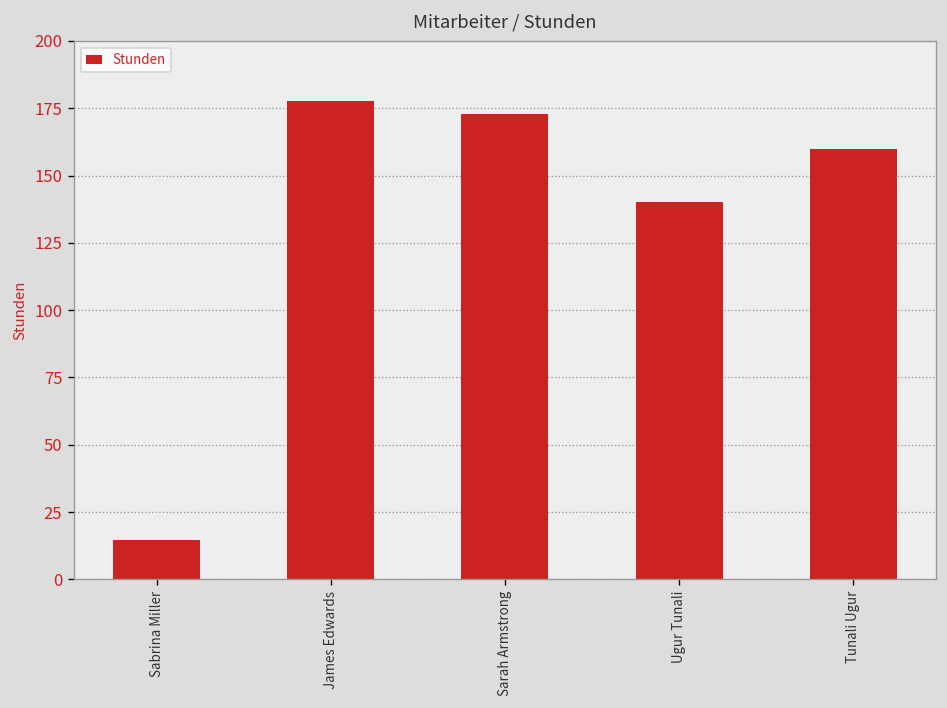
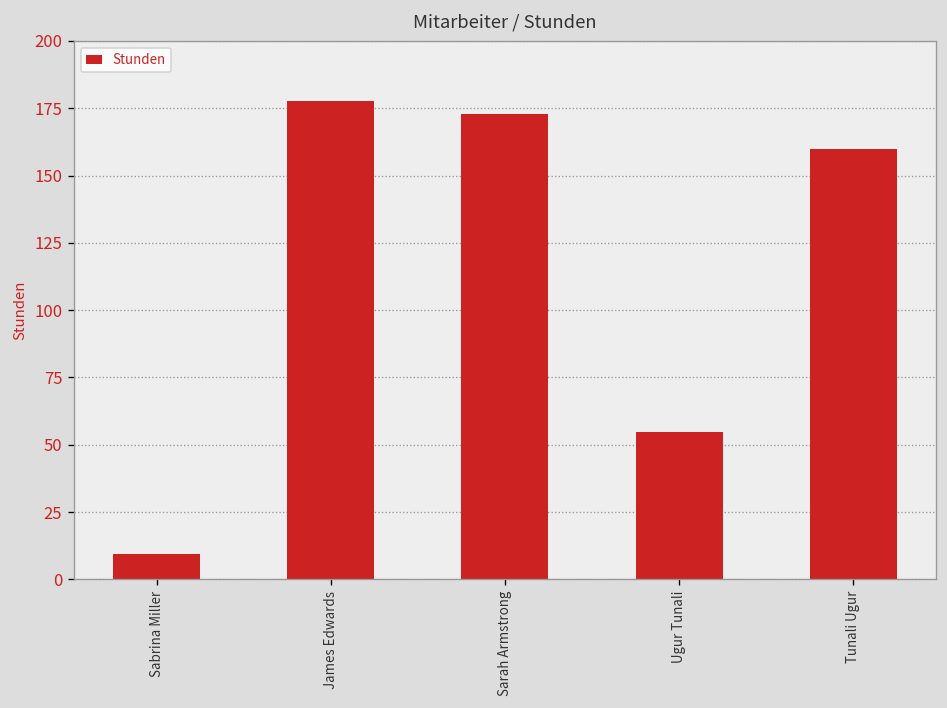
Sabrina Miller: 15 -> 9
Ugur Tunali: 140 -> 55
